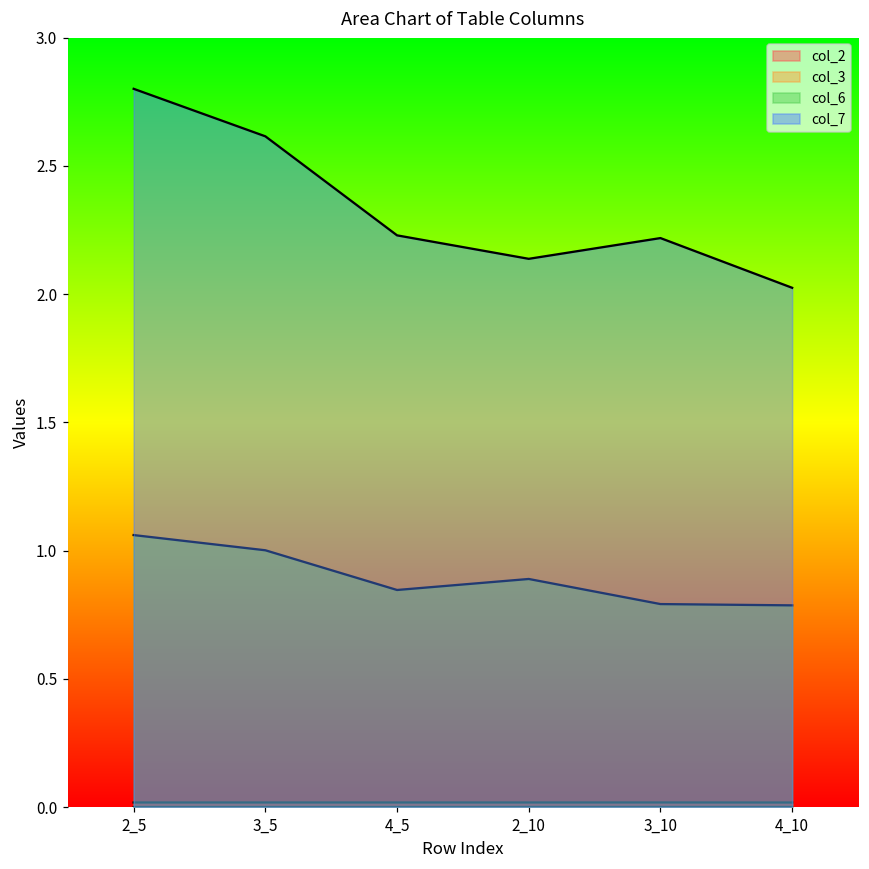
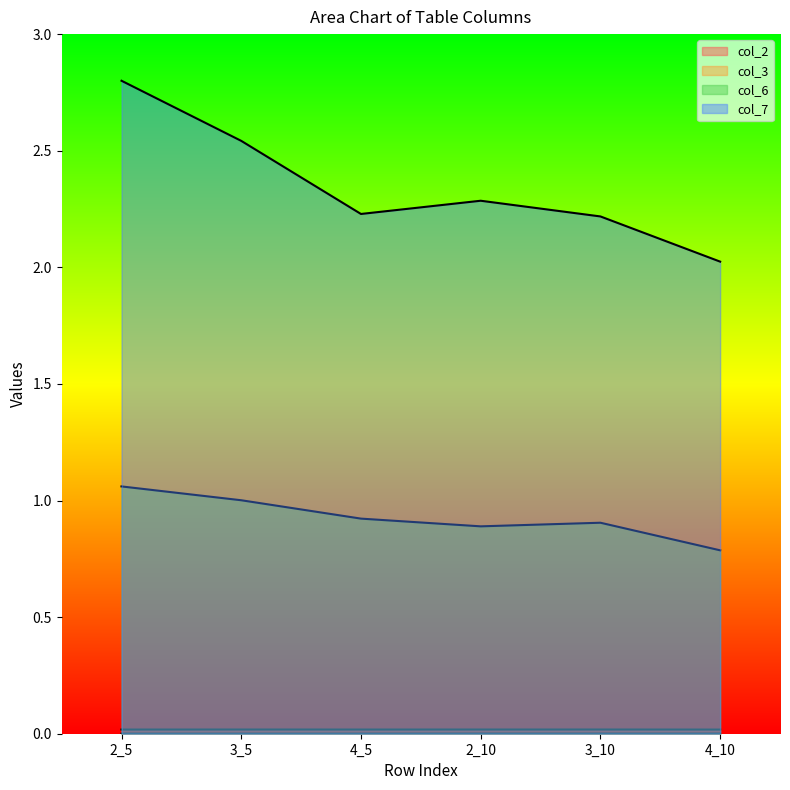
col_7, 3_5: 2.61 -> 2.54
col_6, 4_5: 0.85 -> 0.92
col_7, 2_10: 2.14 -> 2.29
col_6, 3_10: 0.79 -> 0.90
